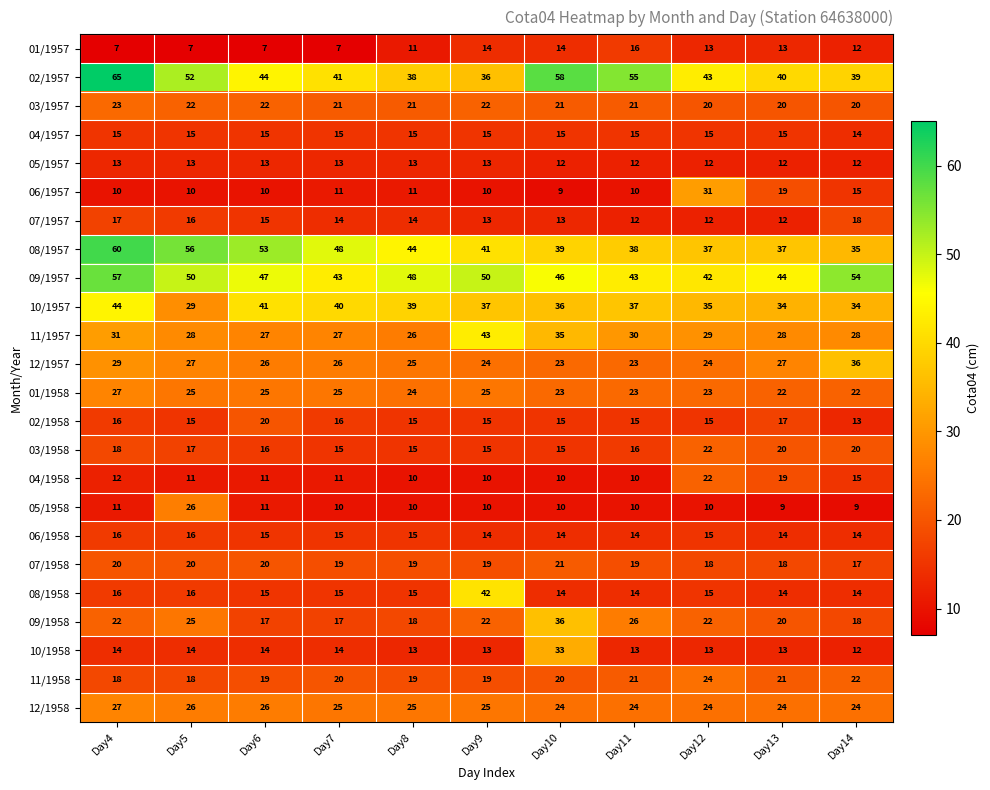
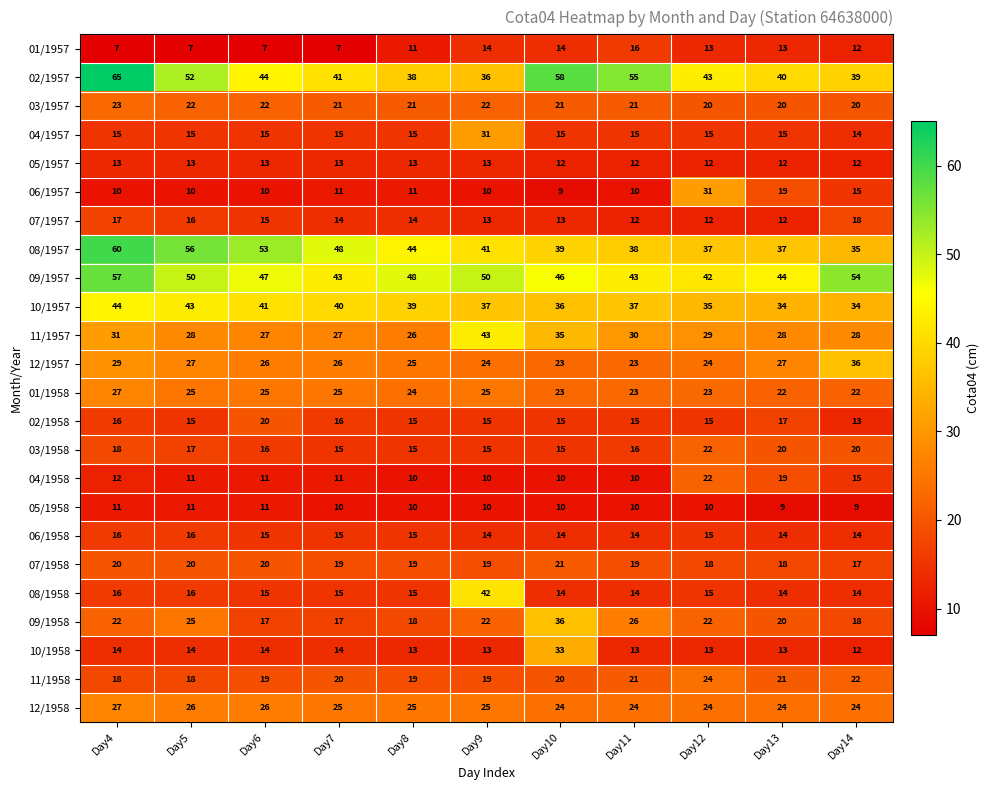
04/1957, Day9: 15 -> 31
10/1957, Day5: 29 -> 43
05/1958, Day5: 26 -> 11
